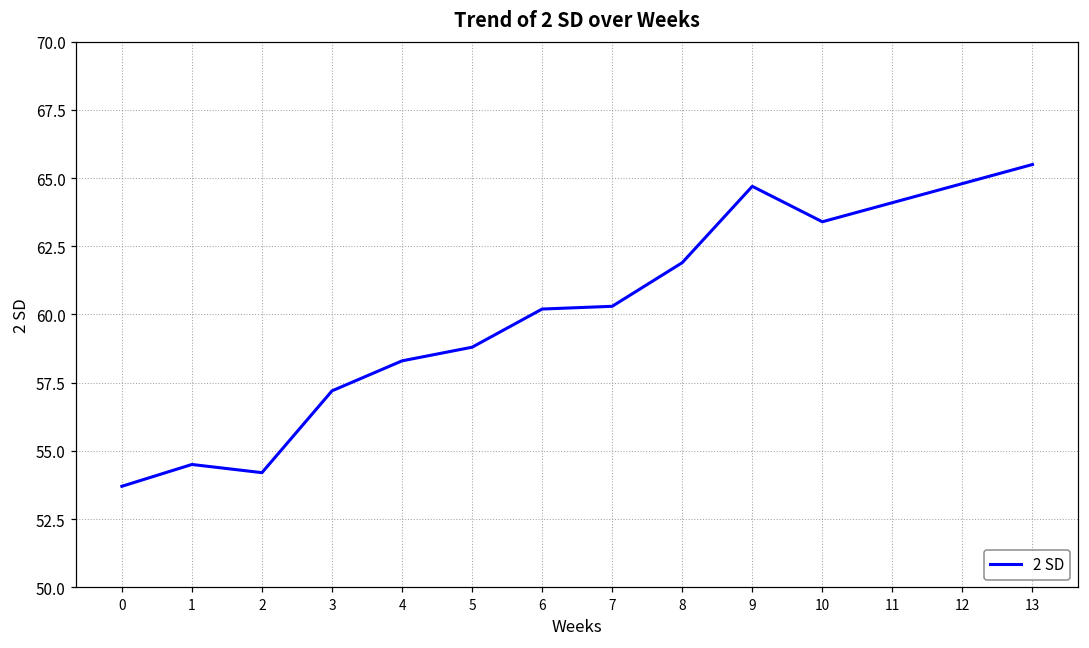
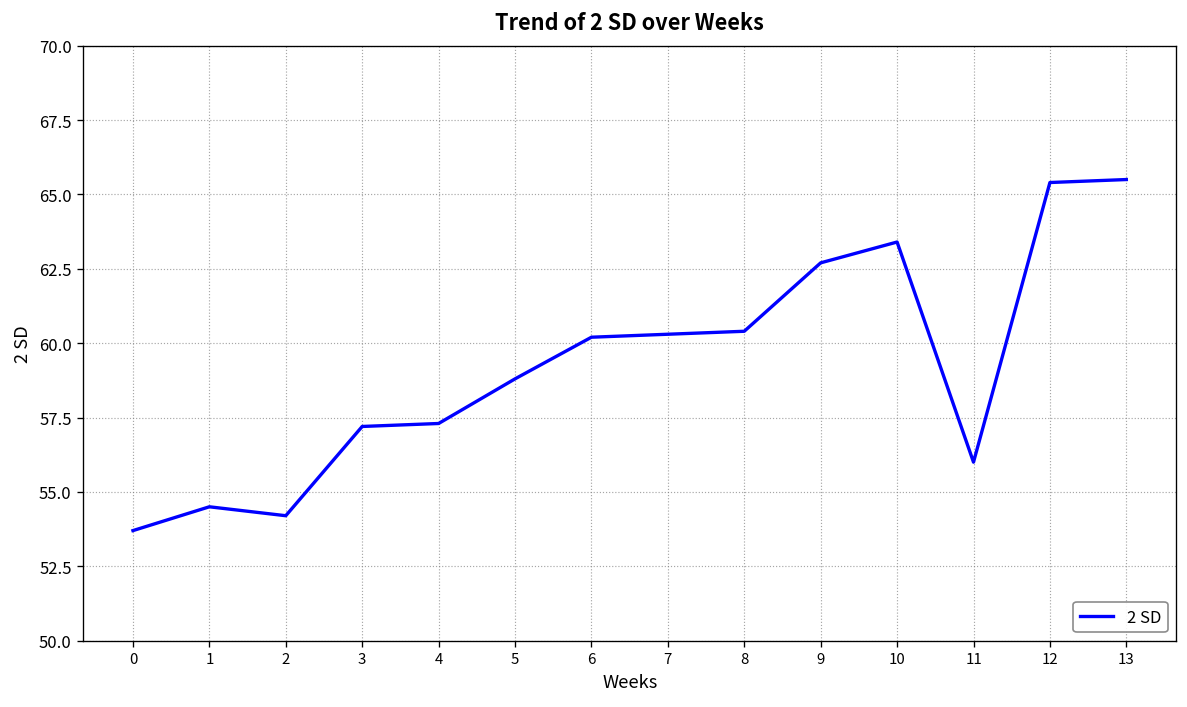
4: 58.3 -> 57.3
8: 61.9 -> 60.4
9: 64.7 -> 62.7
11: 64.1 -> 56.0
12: 64.8 -> 65.4
